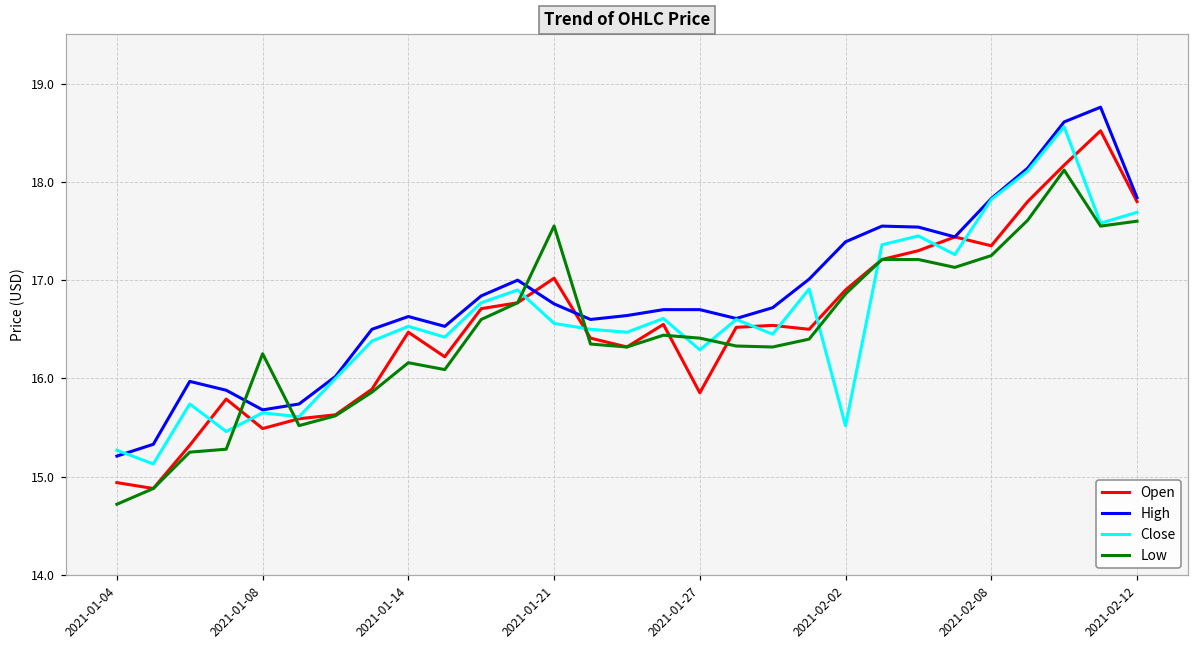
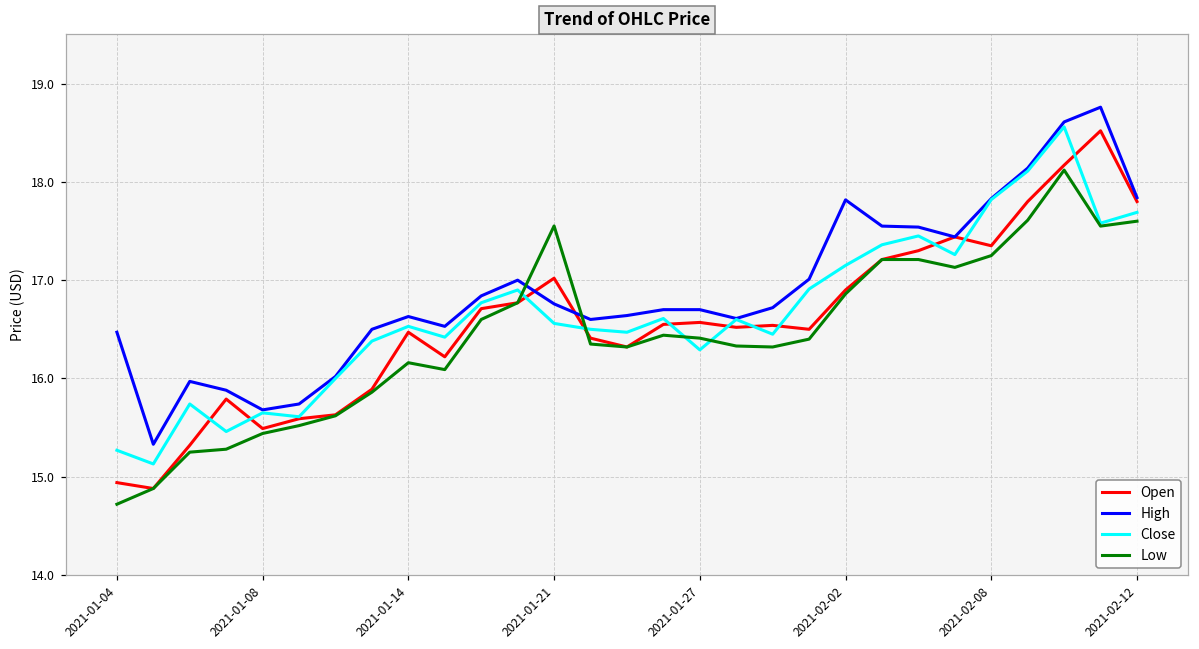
High, 2021-01-04: 15.2 -> 16.5
Low, 2021-01-08: 16.3 -> 15.4
Open, 2021-01-27: 15.9 -> 16.6
High, 2021-02-02: 17.4 -> 17.8
Close, 2021-02-02: 15.5 -> 17.1
